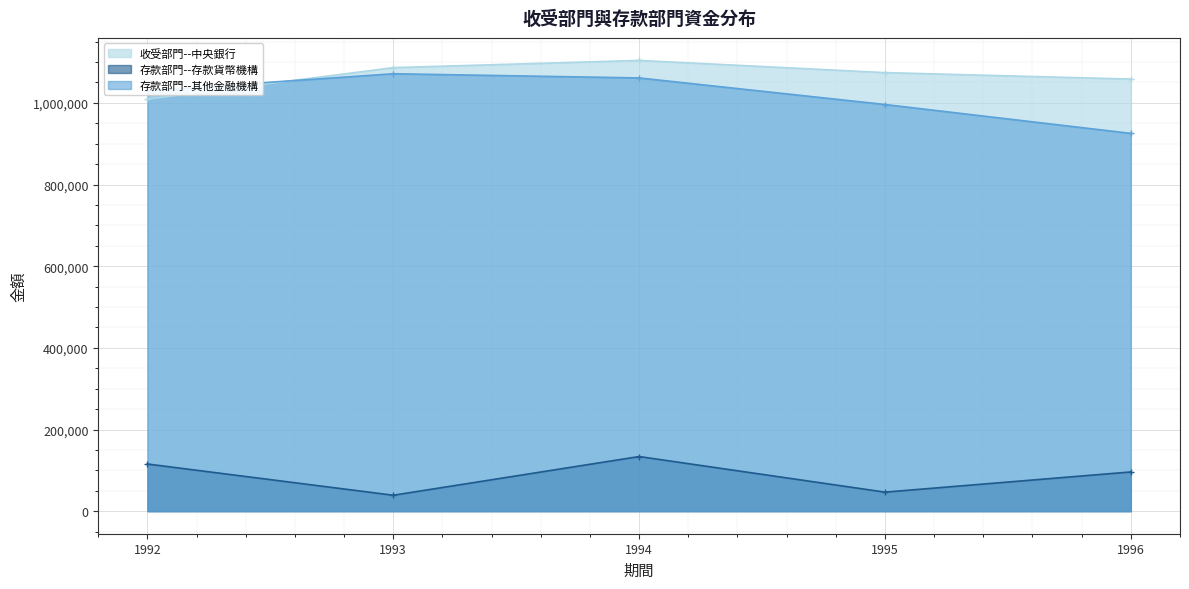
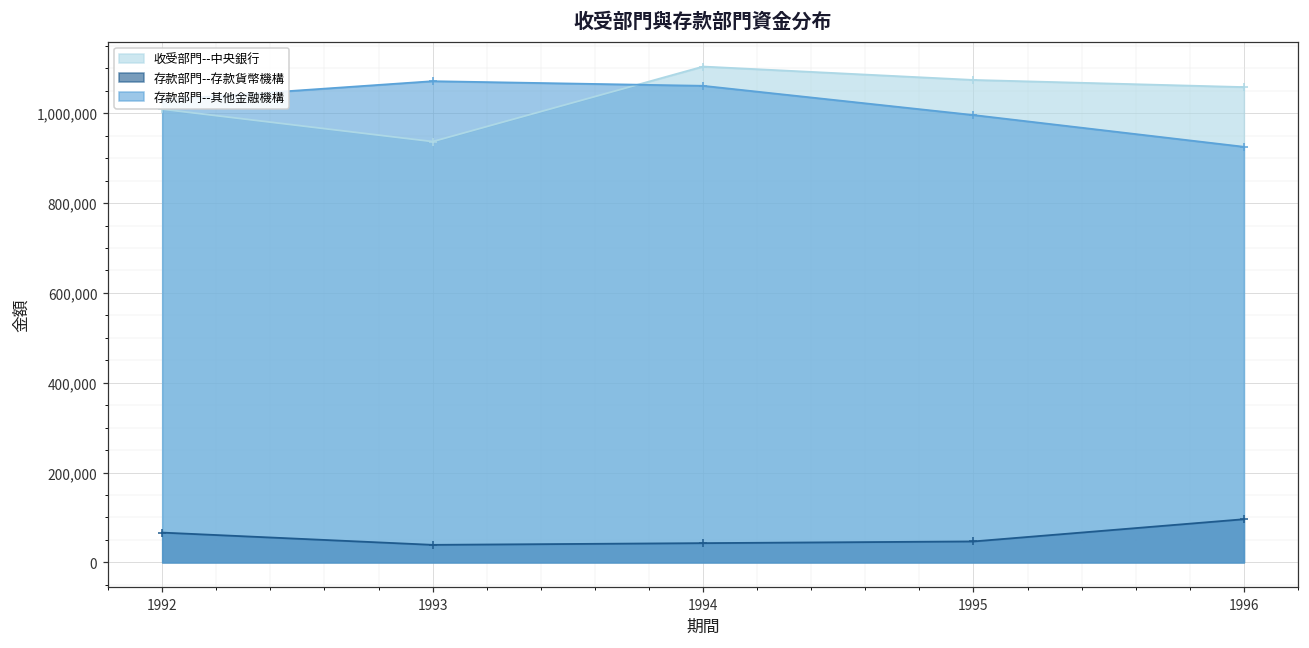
存款部門--存款貨幣機構, 1992: 120,000 -> 70,000
收受部門--中央銀行, 1993: 1,090,000 -> 940,000
存款部門--存款貨幣機構, 1994: 130,000 -> 40,000
